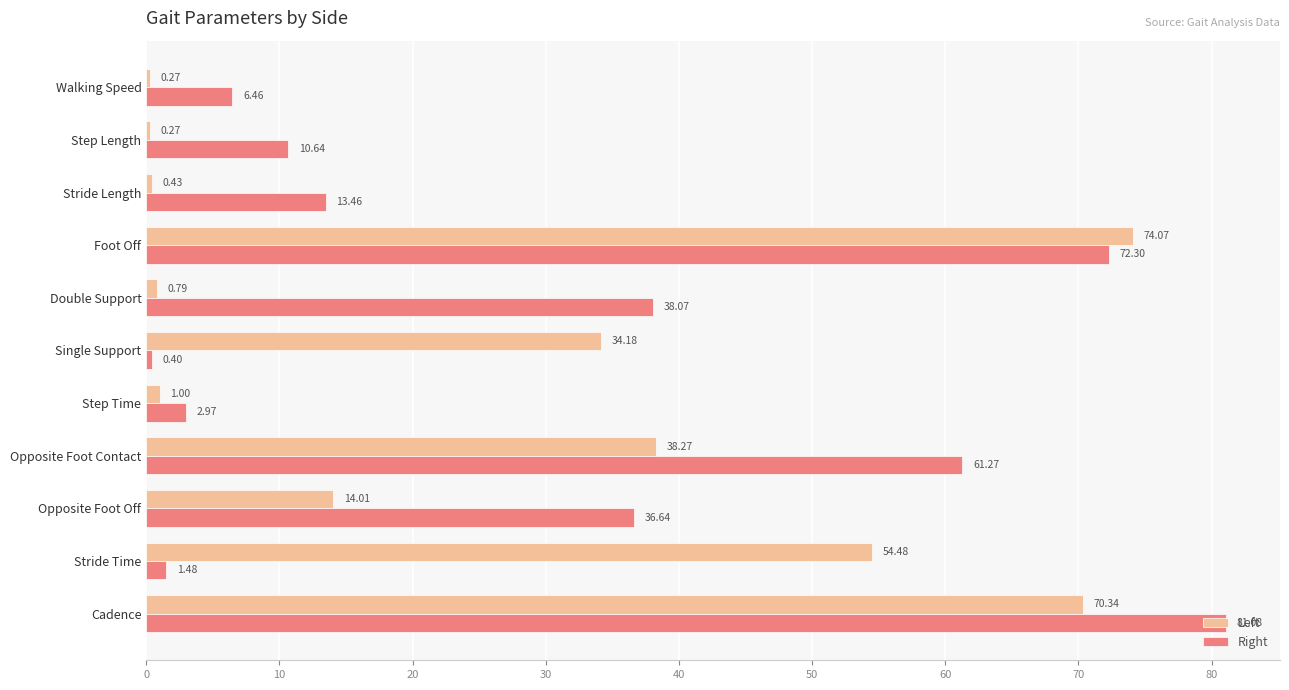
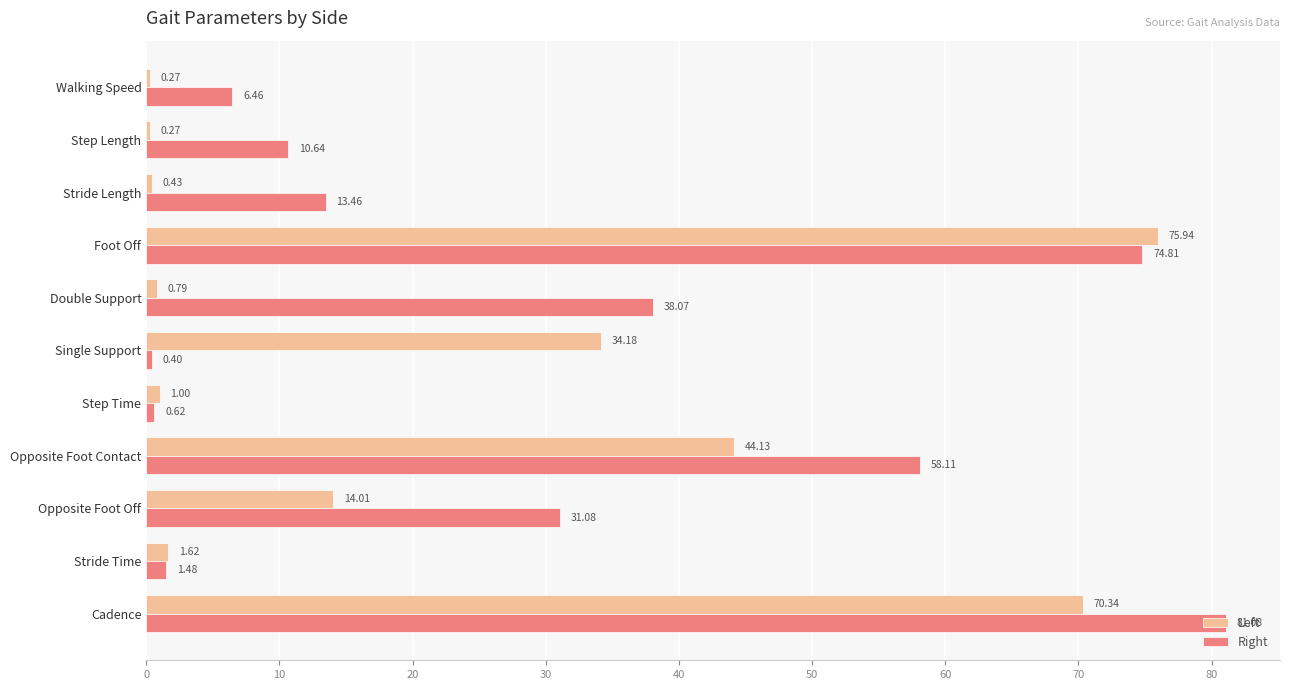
Left, Foot Off: 74.07 -> 75.94
Right, Foot Off: 72.30 -> 74.81
Right, Step Time: 2.97 -> 0.62
Left, Opposite Foot Contact: 38.27 -> 44.13
Right, Opposite Foot Contact: 61.27 -> 58.11
Right, Opposite Foot Off: 36.64 -> 31.08
Left, Stride Time: 54.48 -> 1.62
